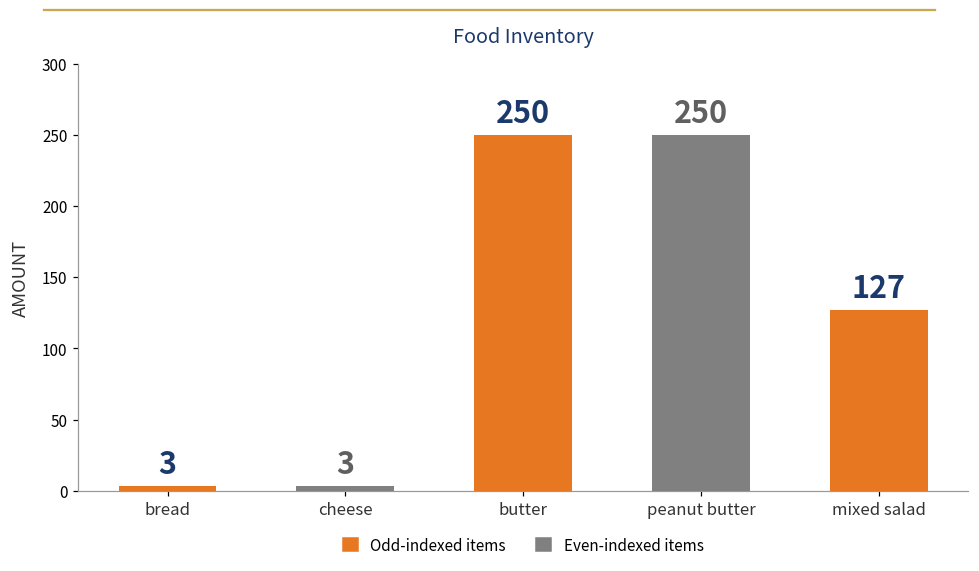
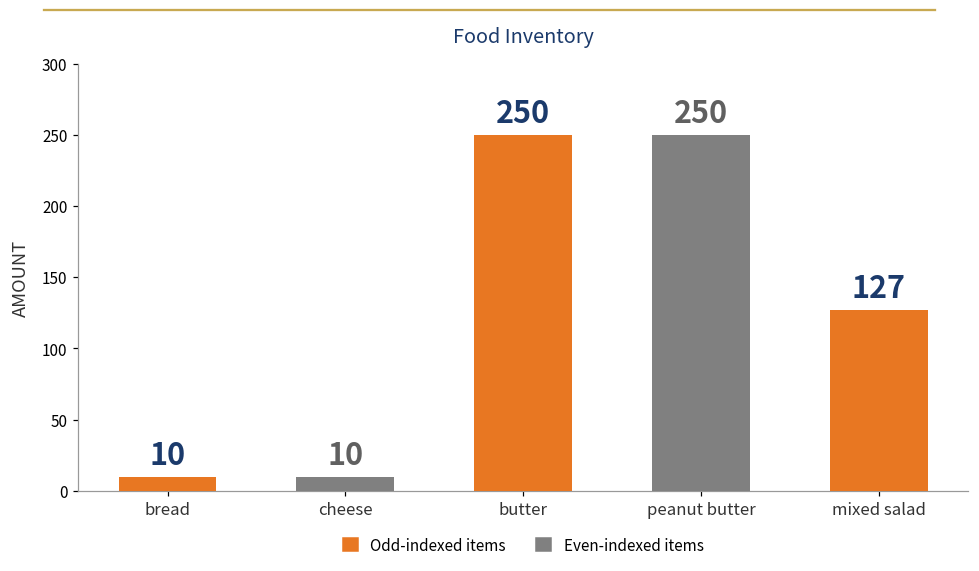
bread: 3 -> 10
cheese: 3 -> 10
